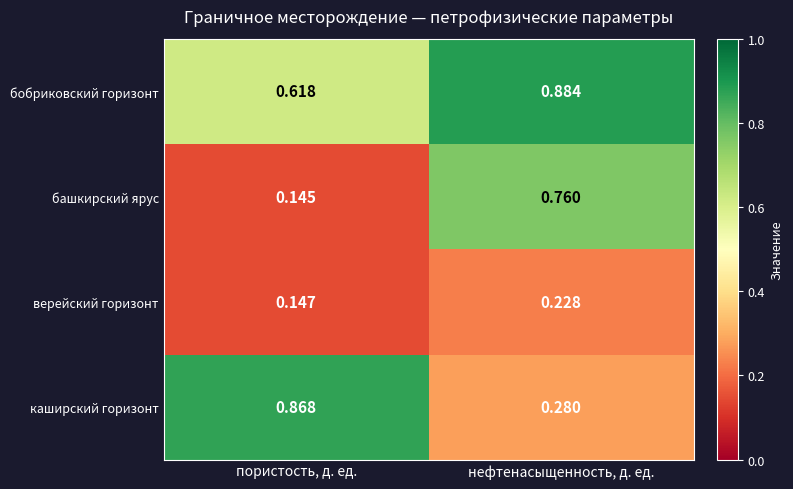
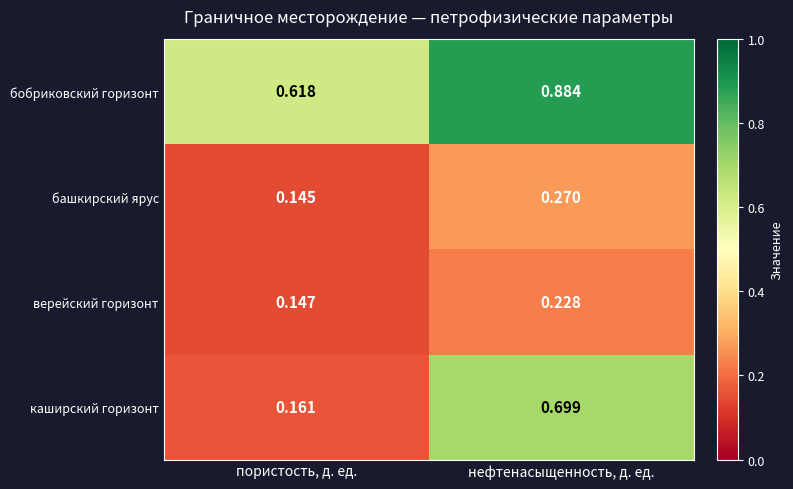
башкирский ярус, нефтенасыщенность, д. ед.: 0.760 -> 0.270
каширский горизонт, пористость, д. ед.: 0.868 -> 0.161
каширский горизонт, нефтенасыщенность, д. ед.: 0.280 -> 0.699
